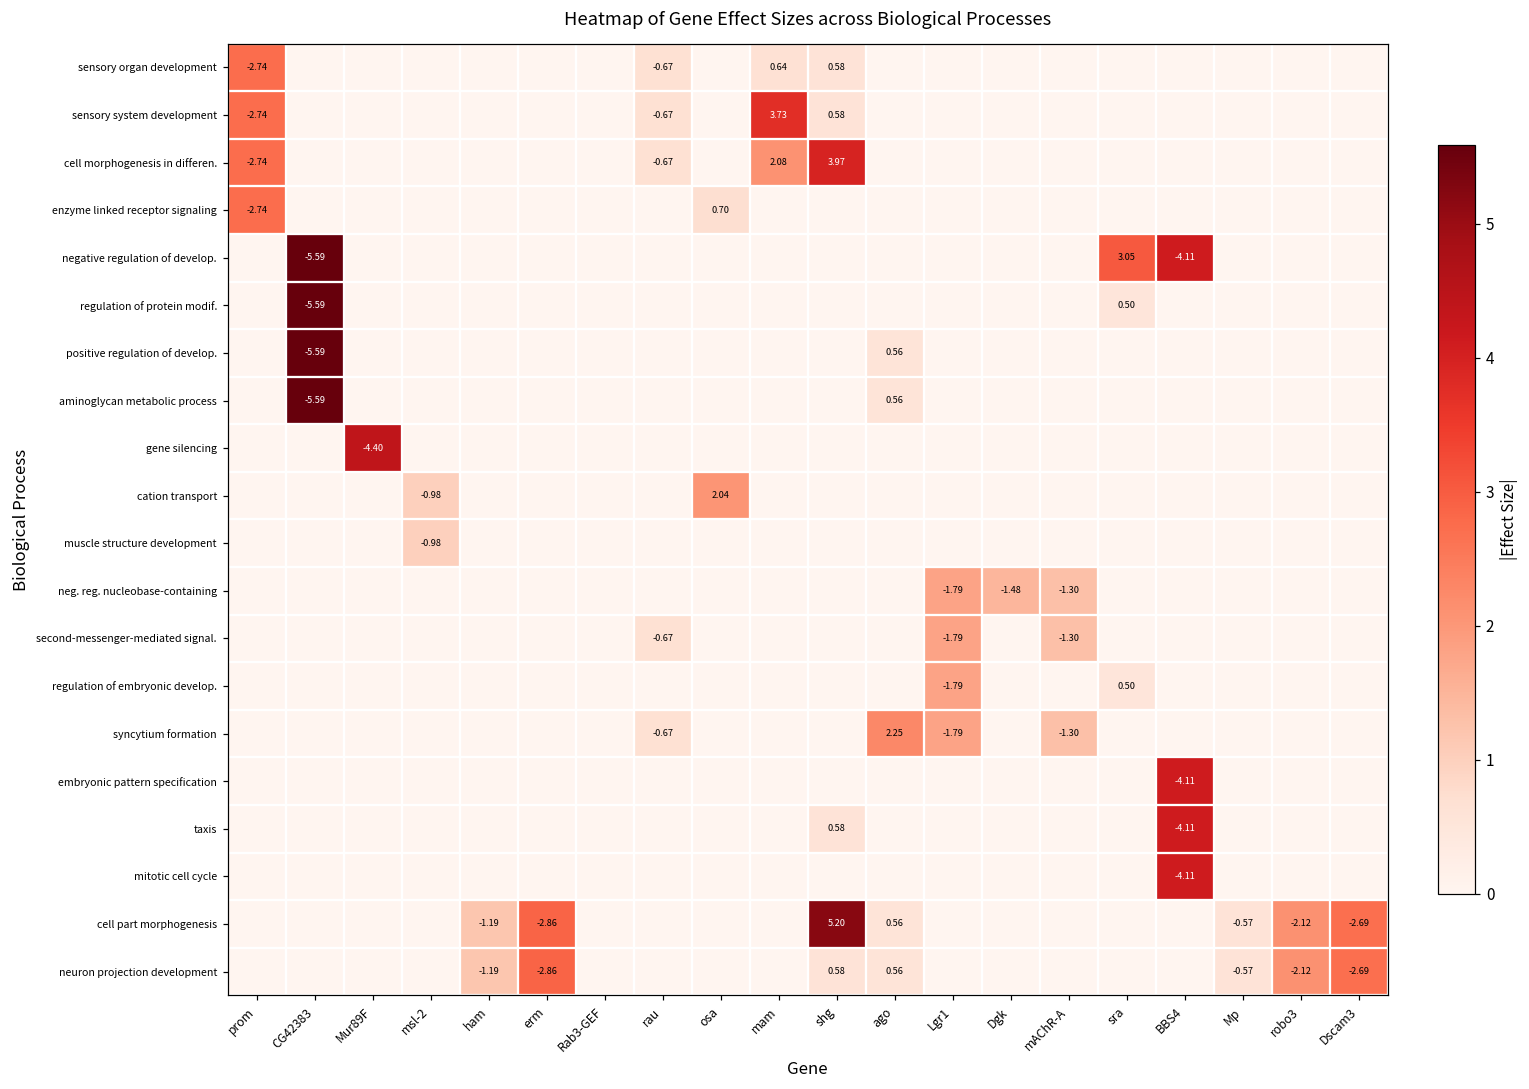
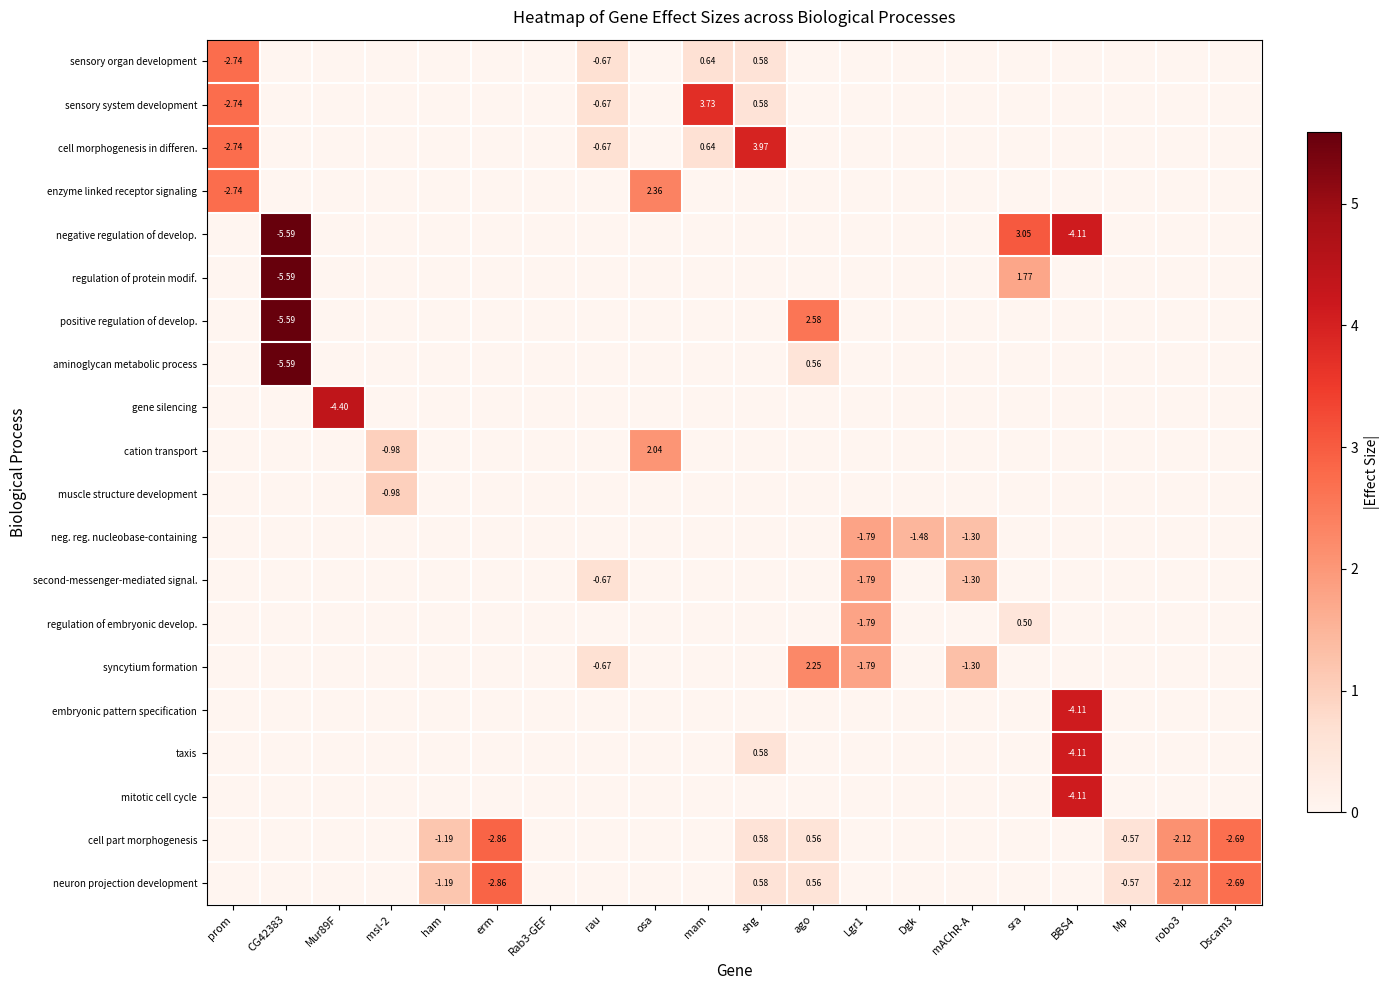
cell morphogenesis in differen., mam: 2.08 -> 0.64
enzyme linked receptor signaling, osa: 0.70 -> 2.36
regulation of protein modif., sra: 0.50 -> 1.77
positive regulation of develop., ago: 0.56 -> 2.58
cell part morphogenesis, shg: 5.20 -> 0.58
